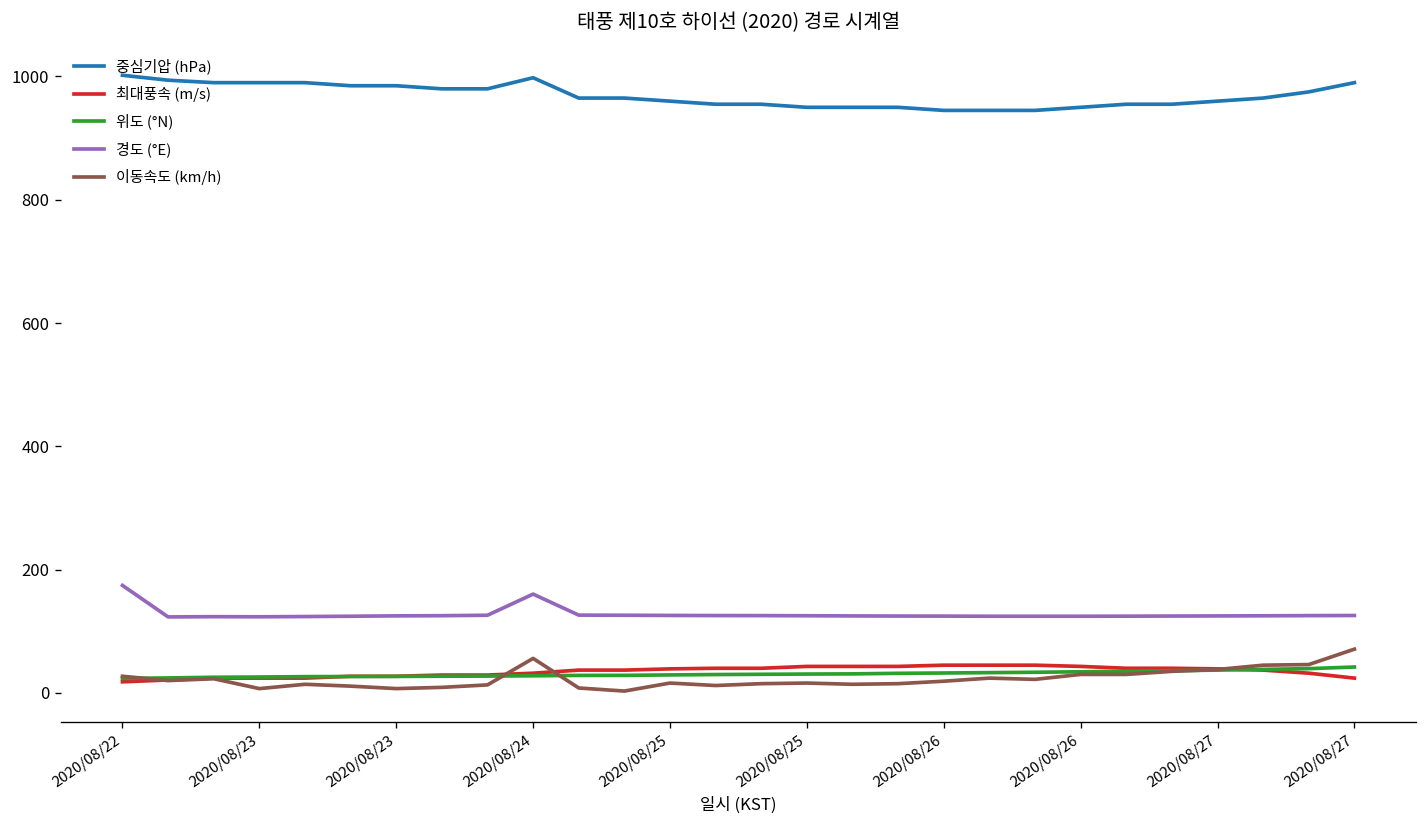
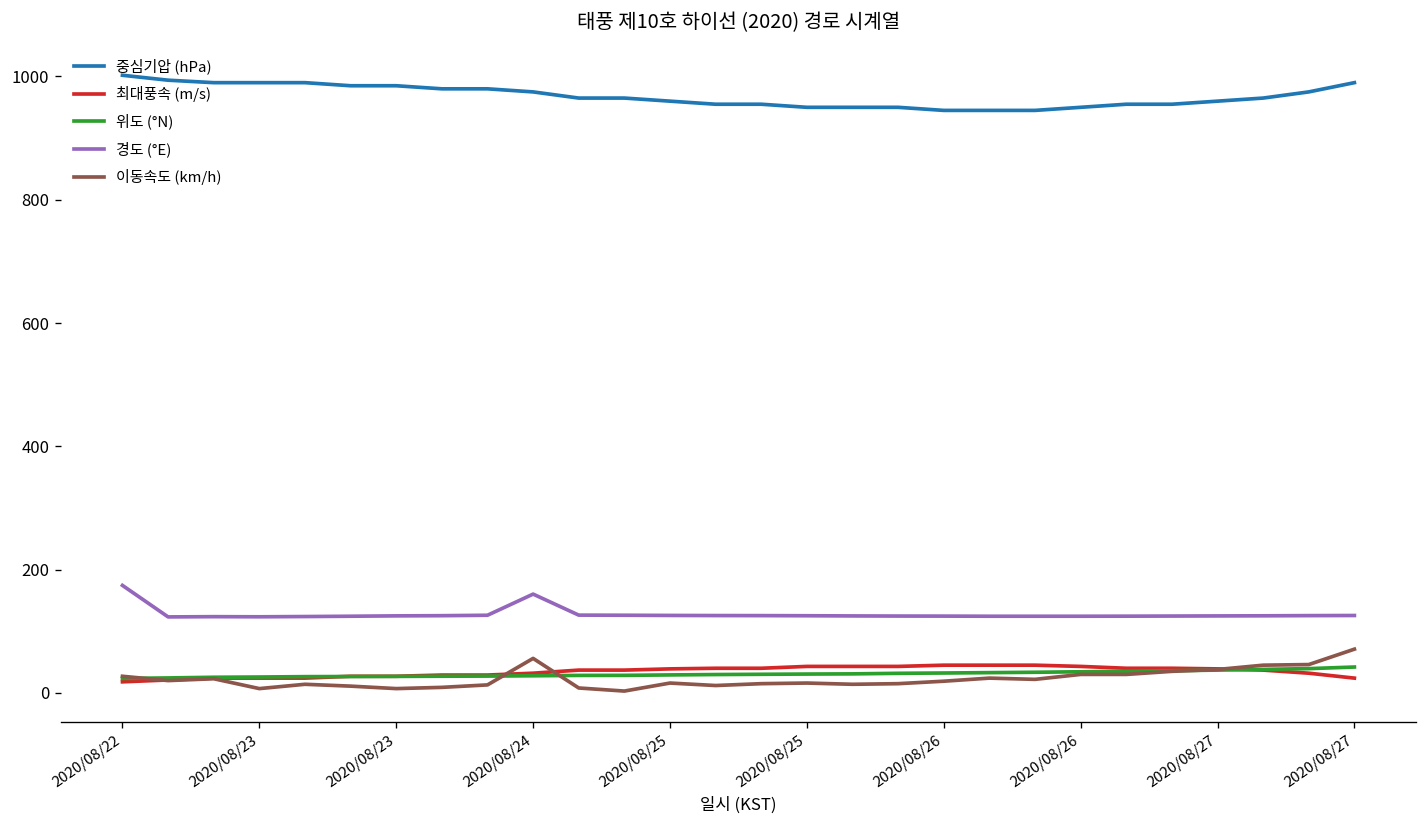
중심기압 (hPa), 2020/08/24: 1000 -> 980
